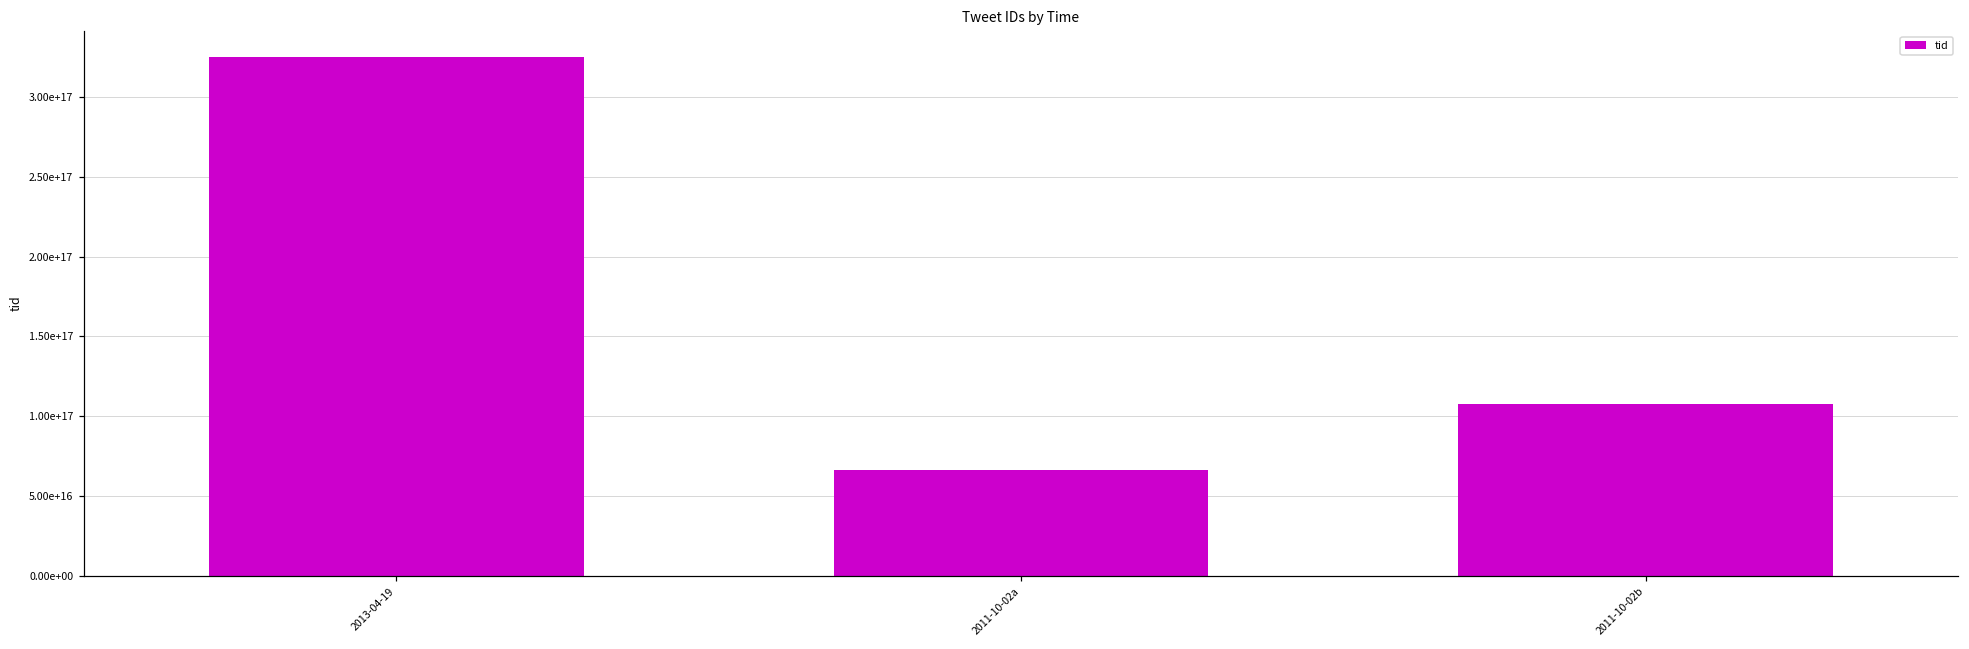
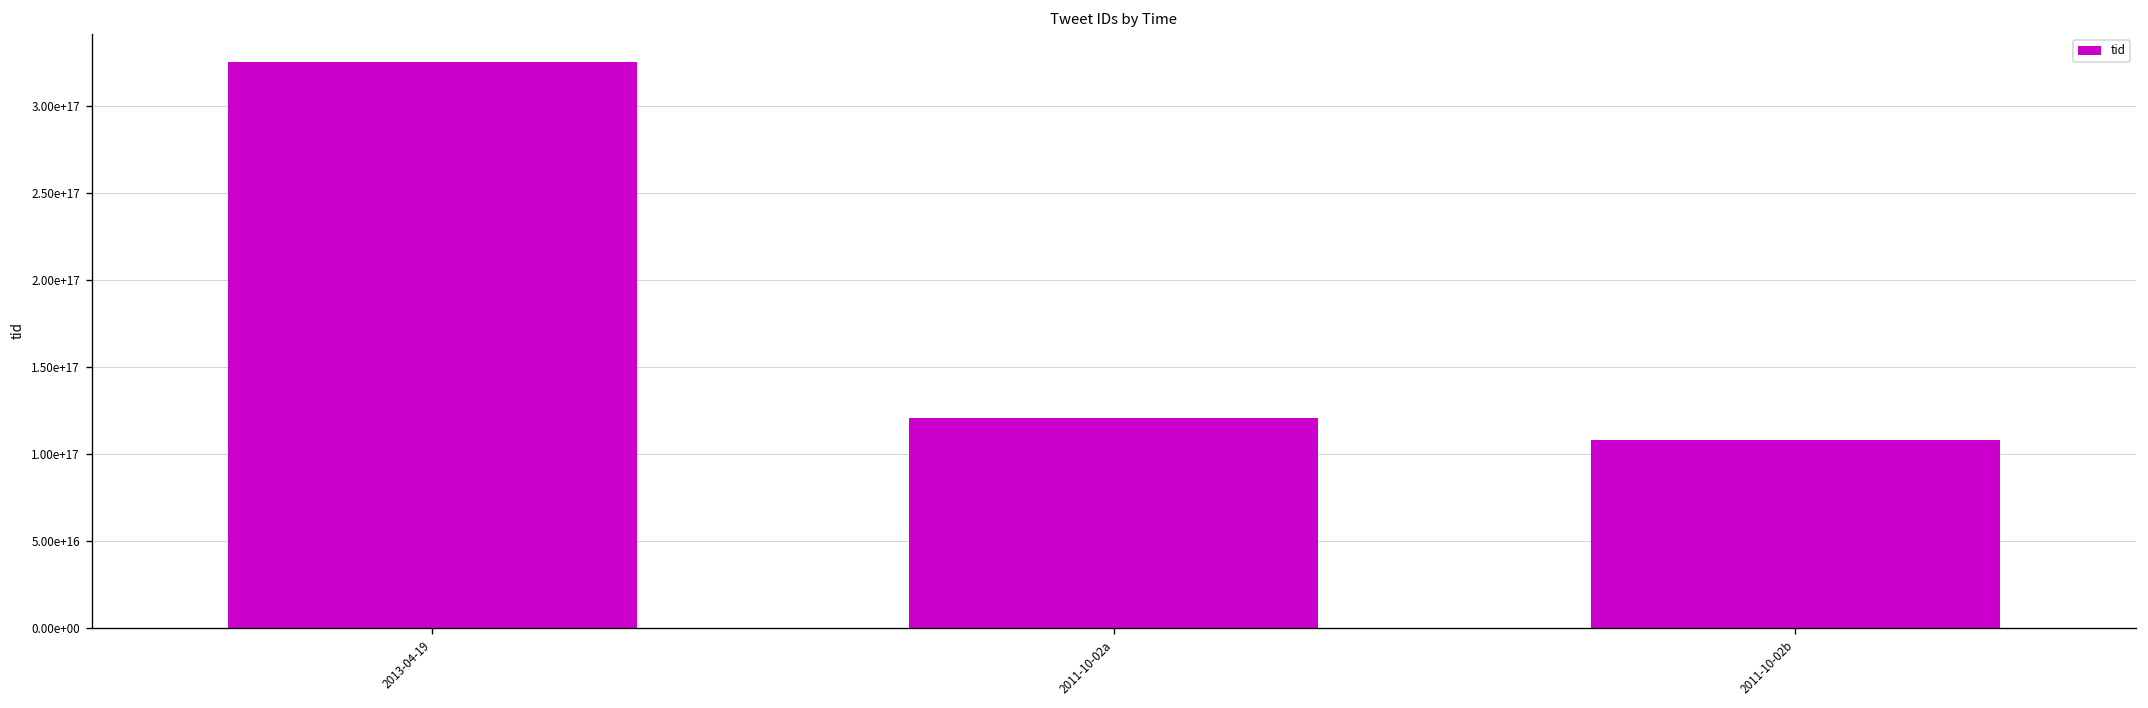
2011-10-02a: 66000000000000000 -> 120000000000000000
